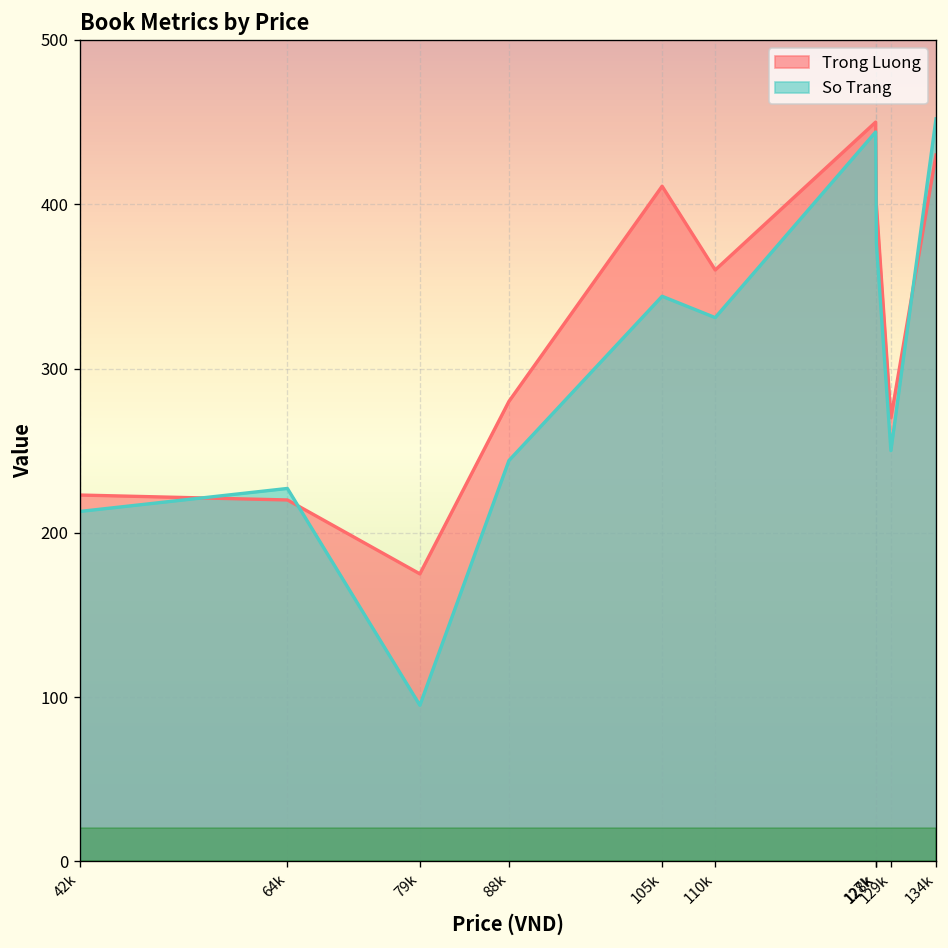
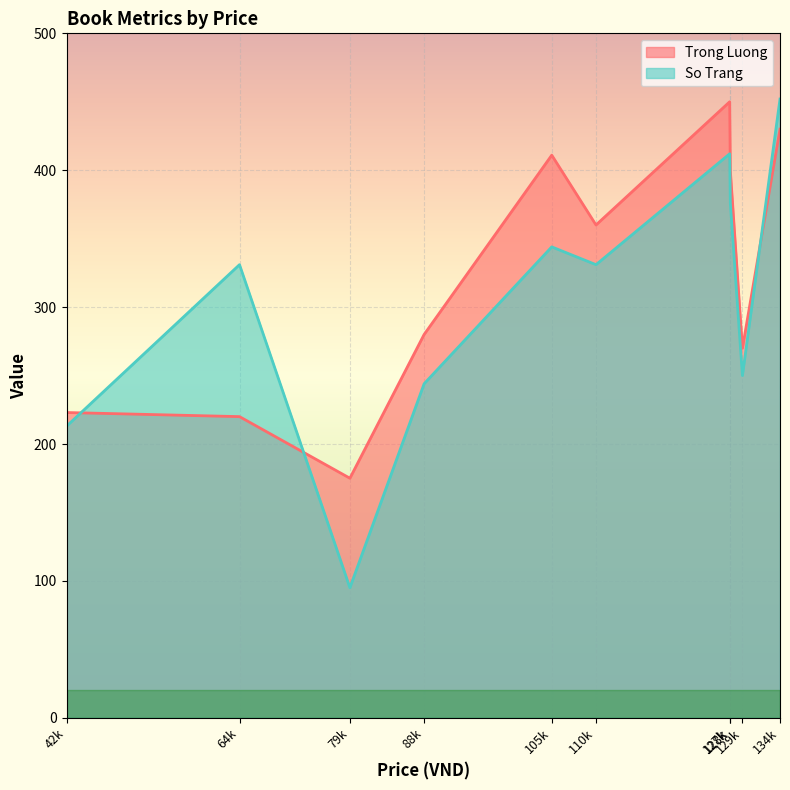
So Trang, 64k: 227 -> 331
So Trang, 127k: 444 -> 412
